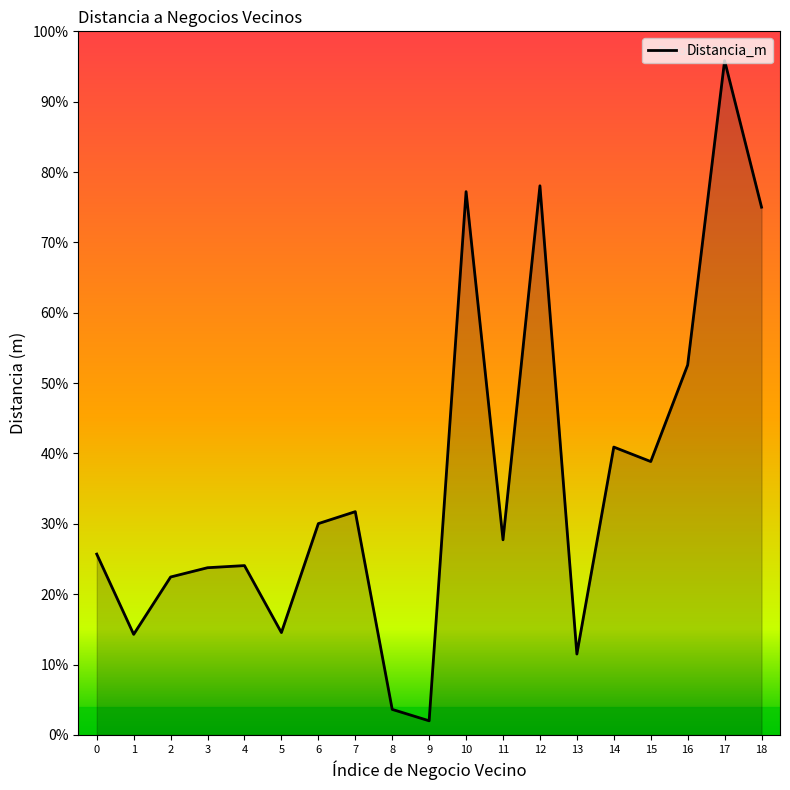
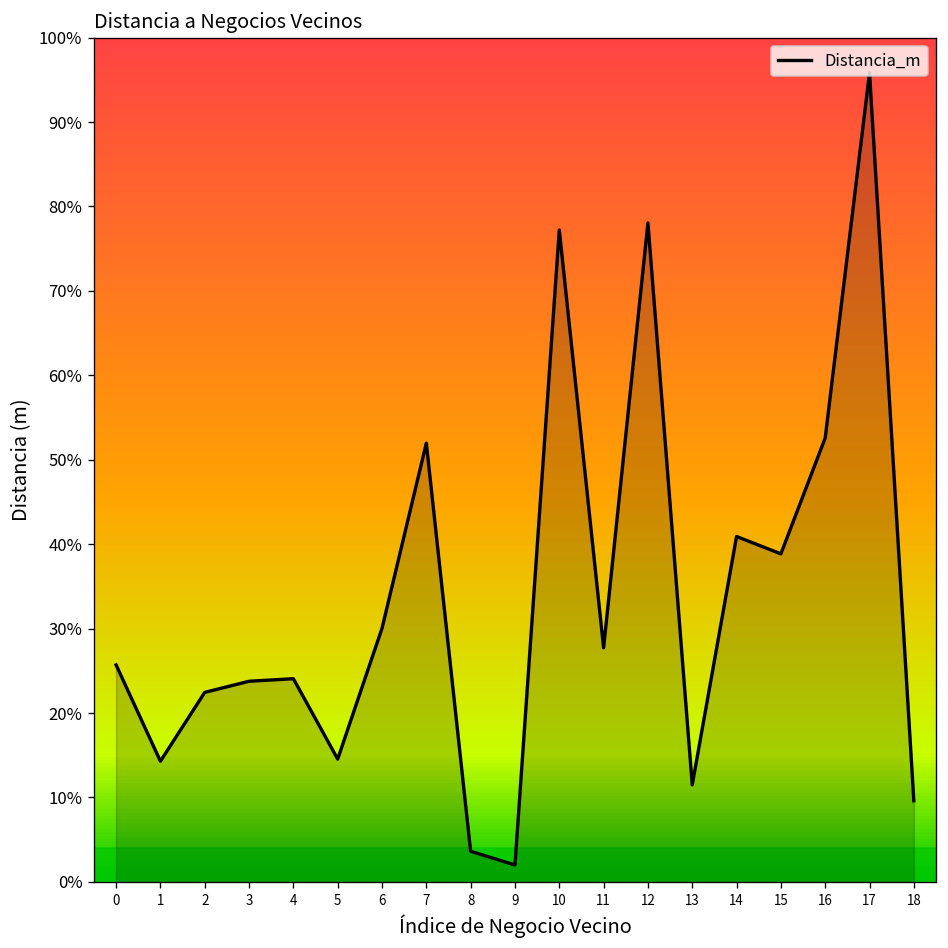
7: 32% -> 52%
18: 75% -> 10%
